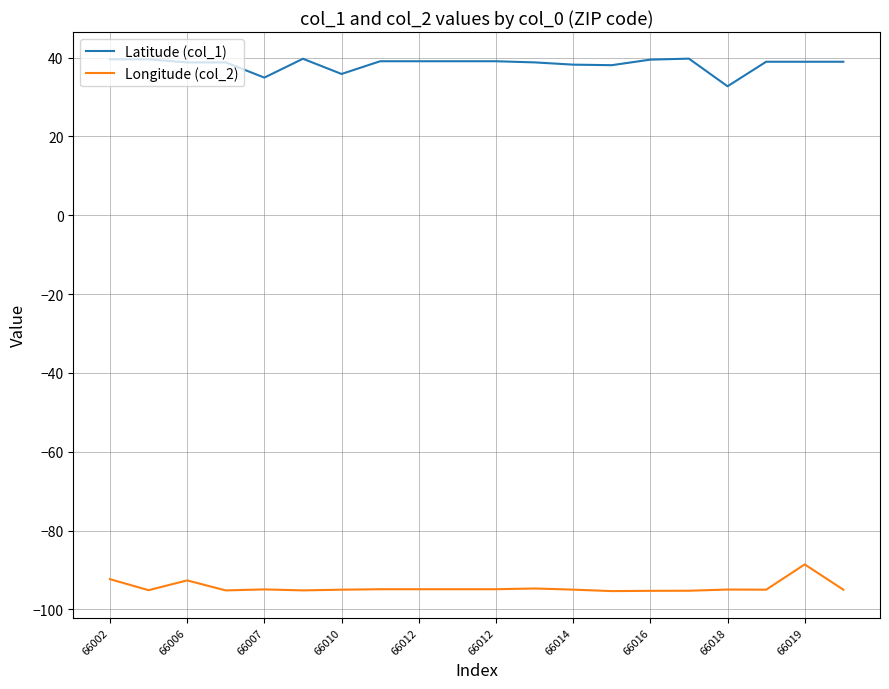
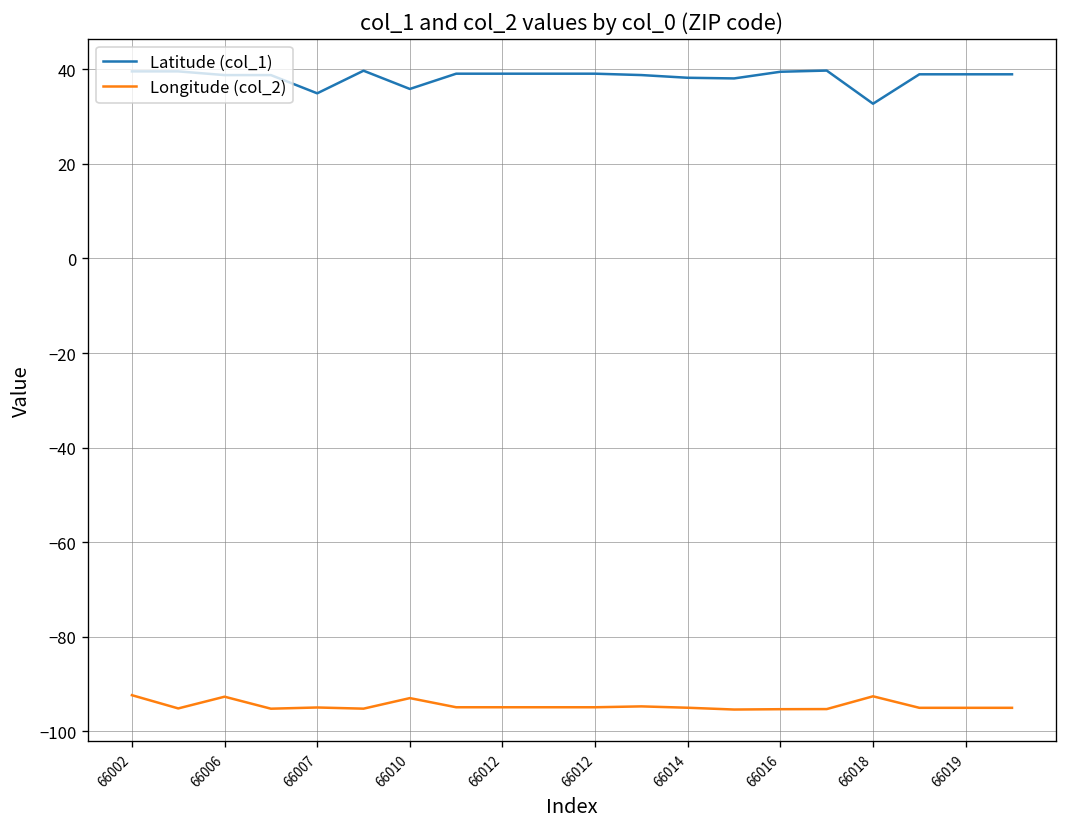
Longitude (col_2), 66010: -95 -> -93
Longitude (col_2), 66018: -95 -> -93
Longitude (col_2), 66019: -89 -> -95
